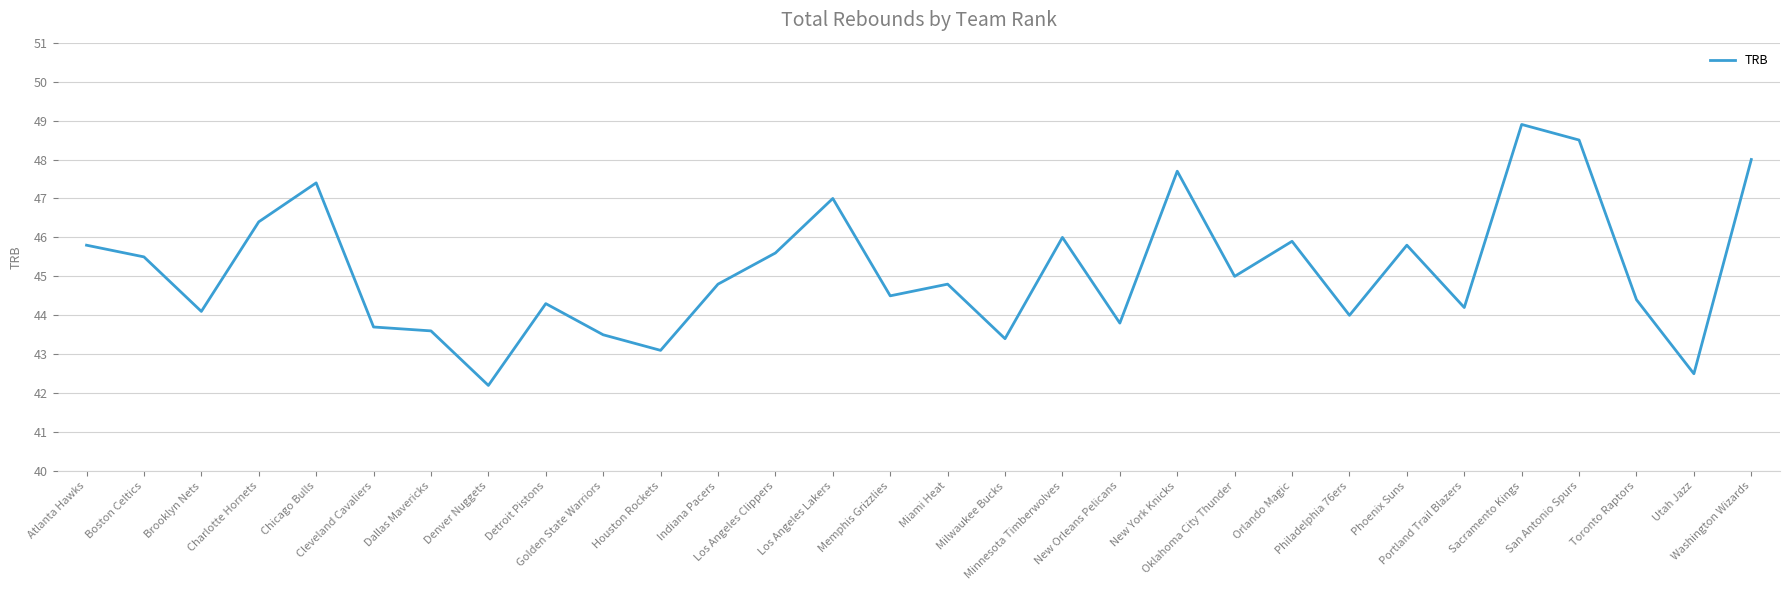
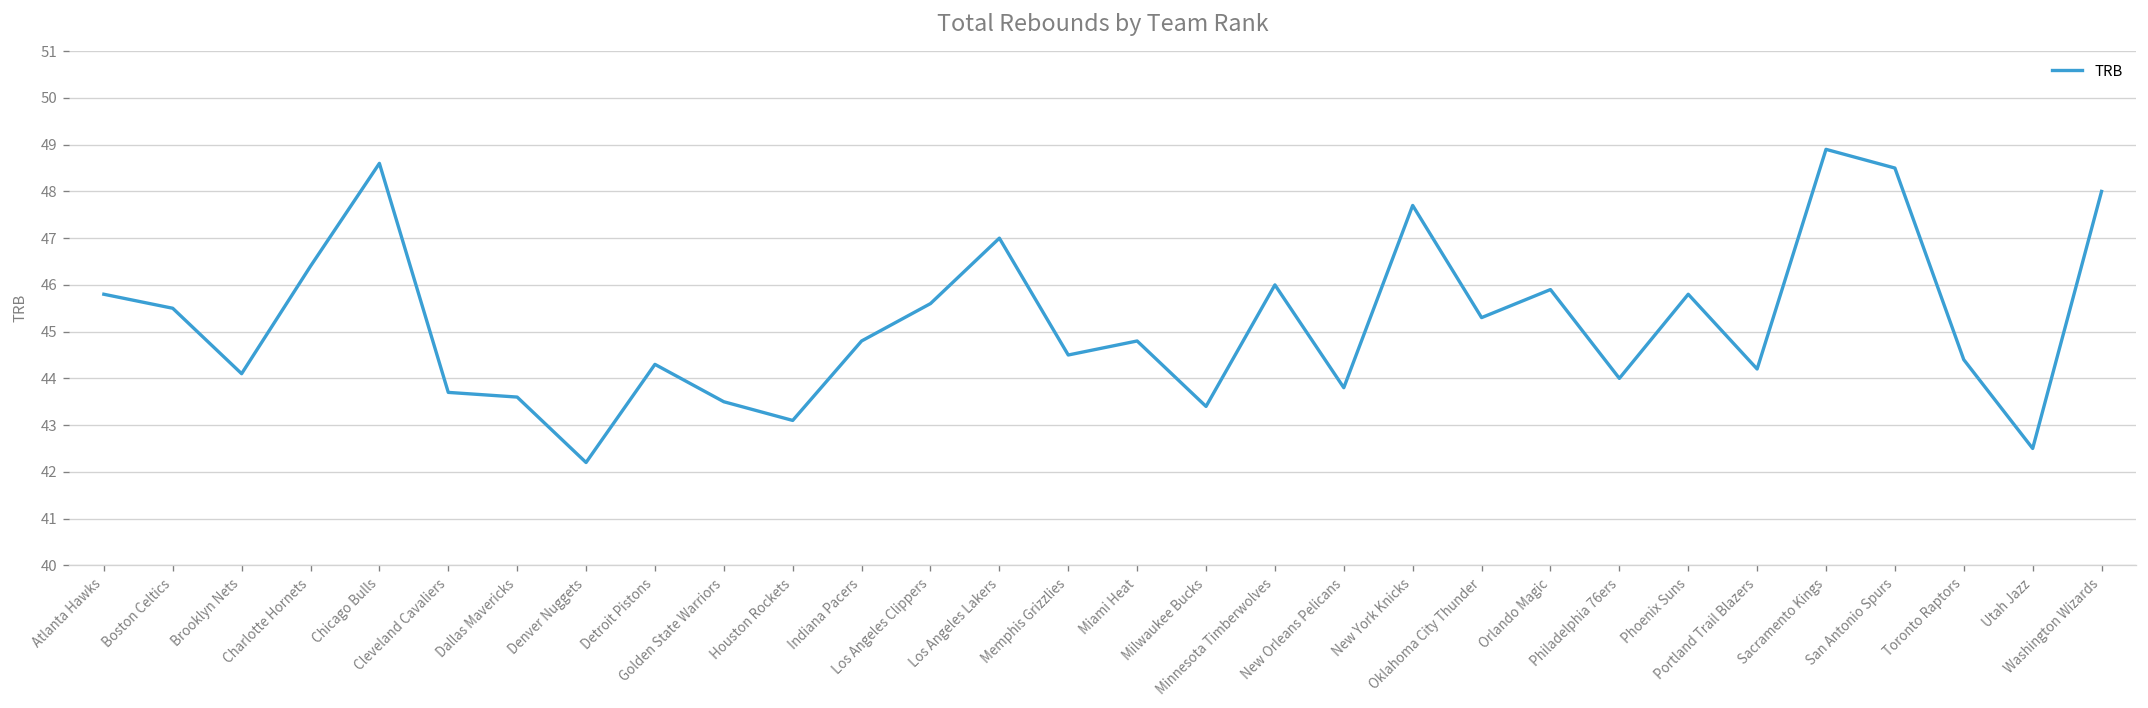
Chicago Bulls: 47.4 -> 48.6
Oklahoma City Thunder: 45.0 -> 45.3
